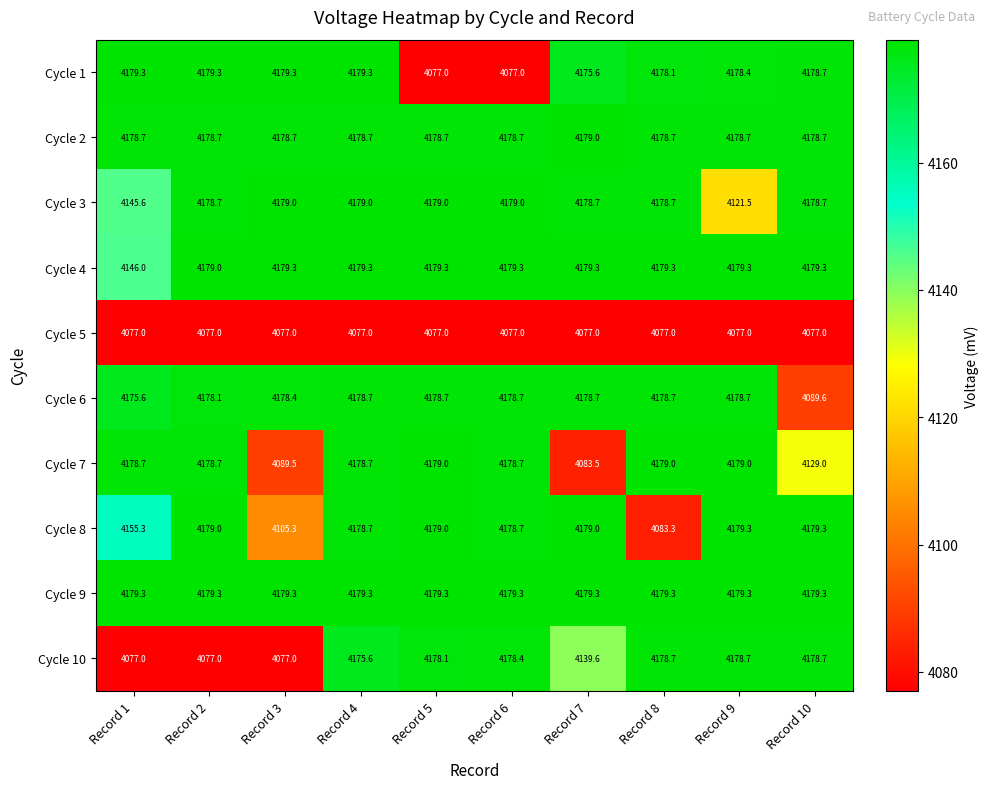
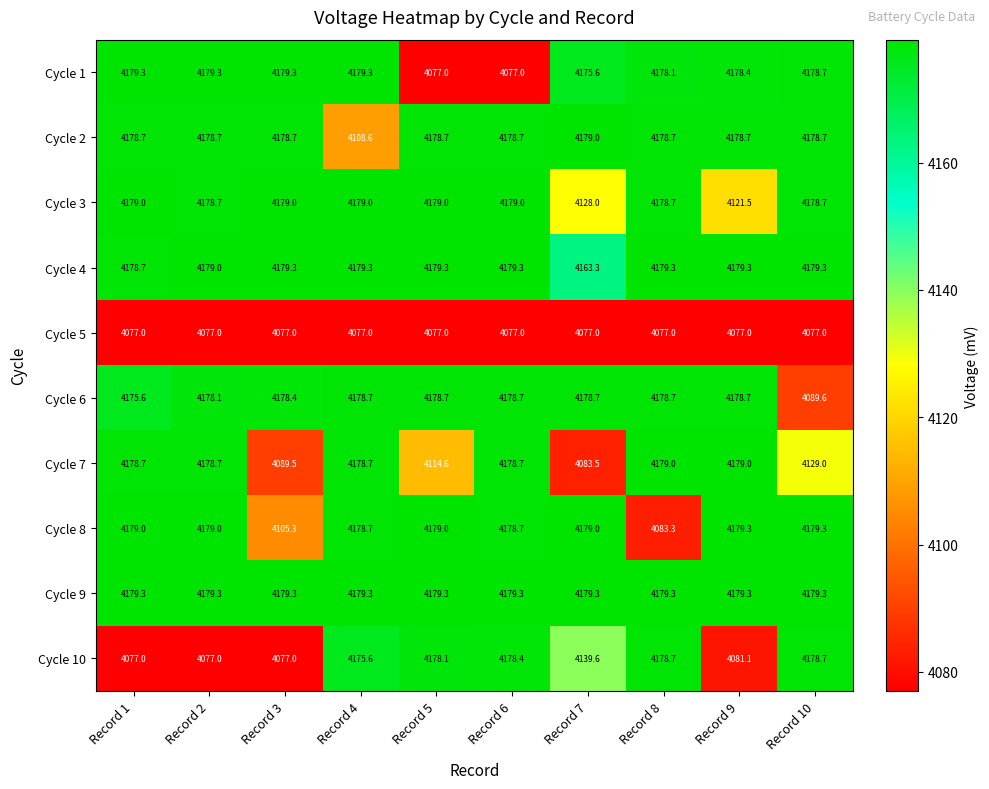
Cycle 2, Record 4: 4178.7 -> 4108.6
Cycle 3, Record 1: 4145.6 -> 4179.0
Cycle 3, Record 7: 4178.7 -> 4128.0
Cycle 4, Record 1: 4146.0 -> 4178.7
Cycle 4, Record 7: 4179.3 -> 4163.3
Cycle 7, Record 5: 4179.0 -> 4114.6
Cycle 8, Record 1: 4155.3 -> 4179.0
Cycle 10, Record 9: 4178.7 -> 4081.1
